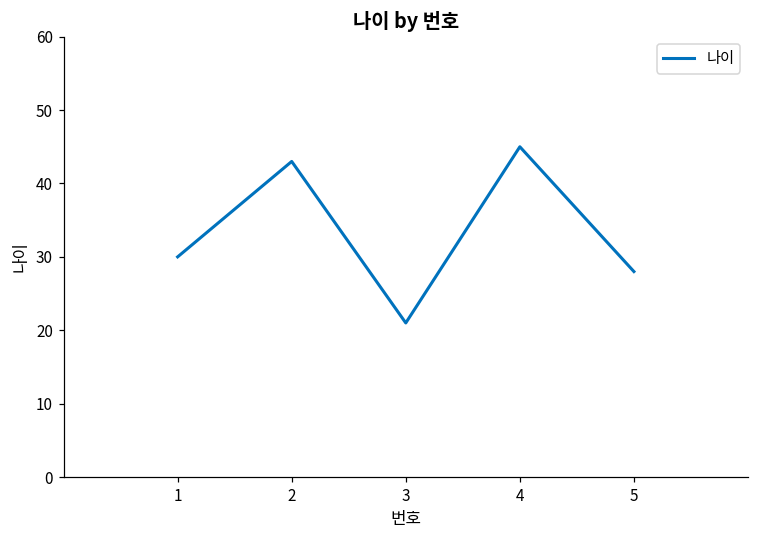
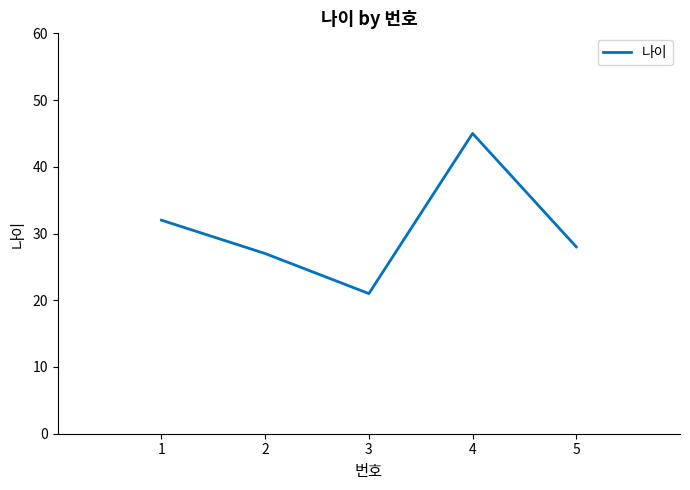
1: 30 -> 32
2: 43 -> 27
